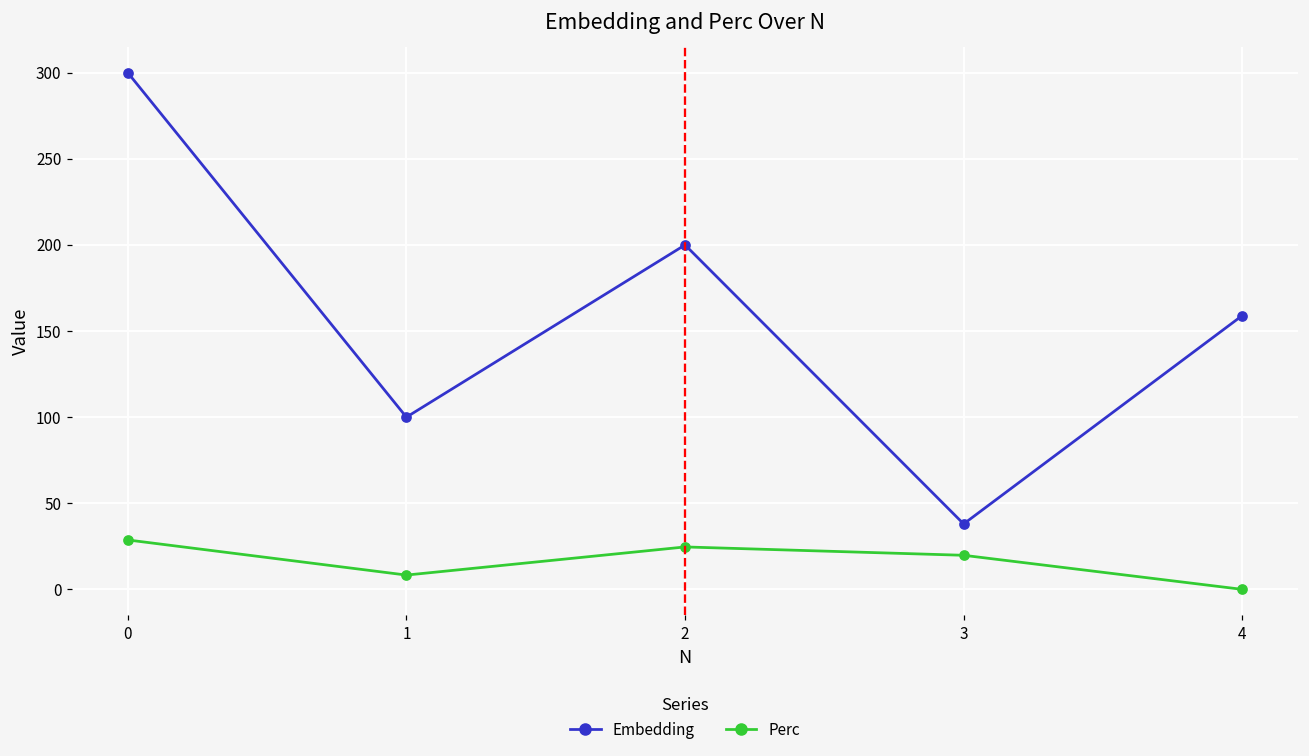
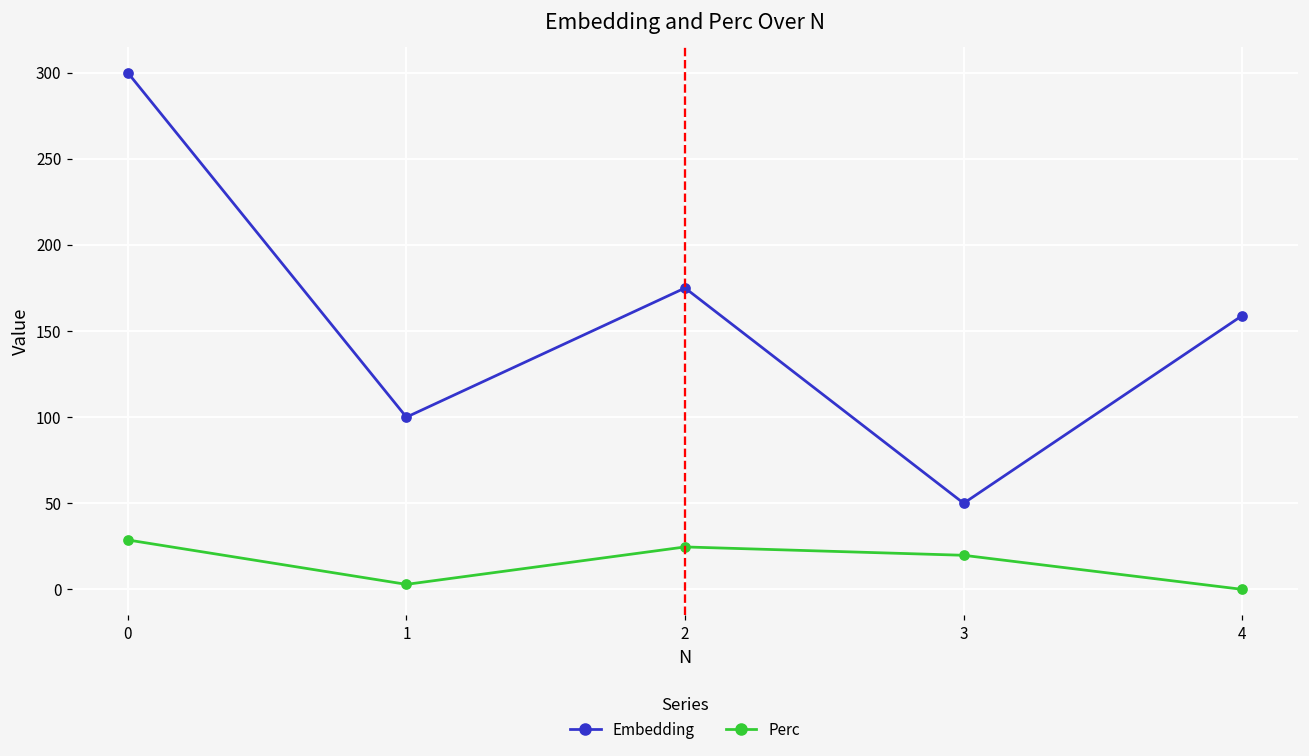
Perc, 1: 8 -> 3
Embedding, 2: 200 -> 175
Embedding, 3: 38 -> 50
